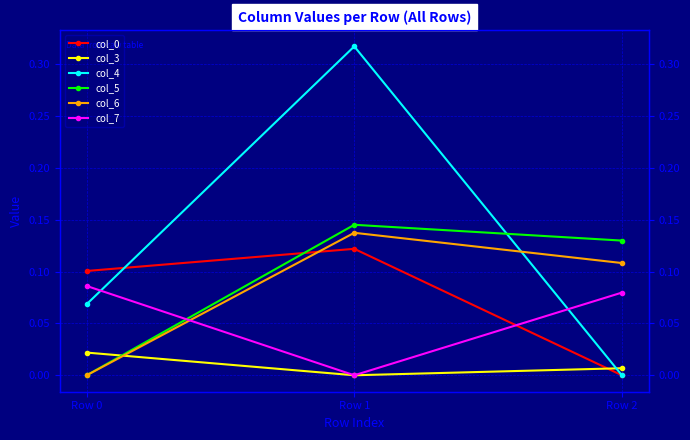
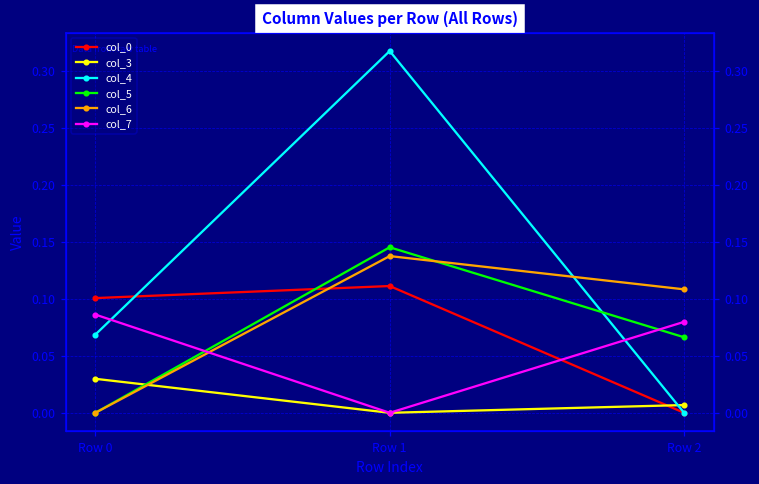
col_3, Row 0: 0.022 -> 0.030
col_0, Row 1: 0.122 -> 0.111
col_5, Row 2: 0.130 -> 0.066
